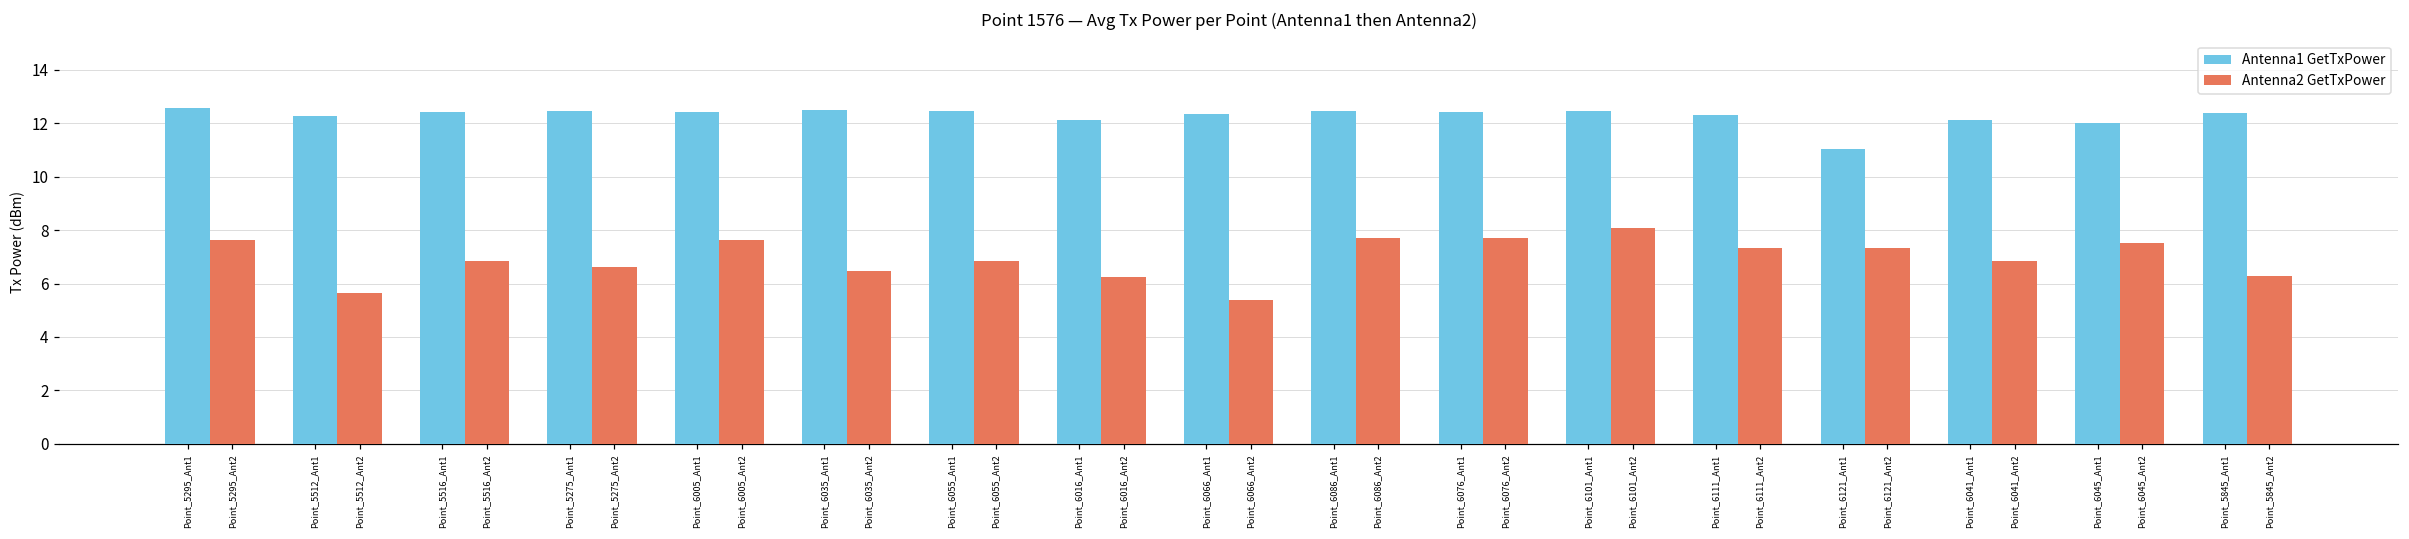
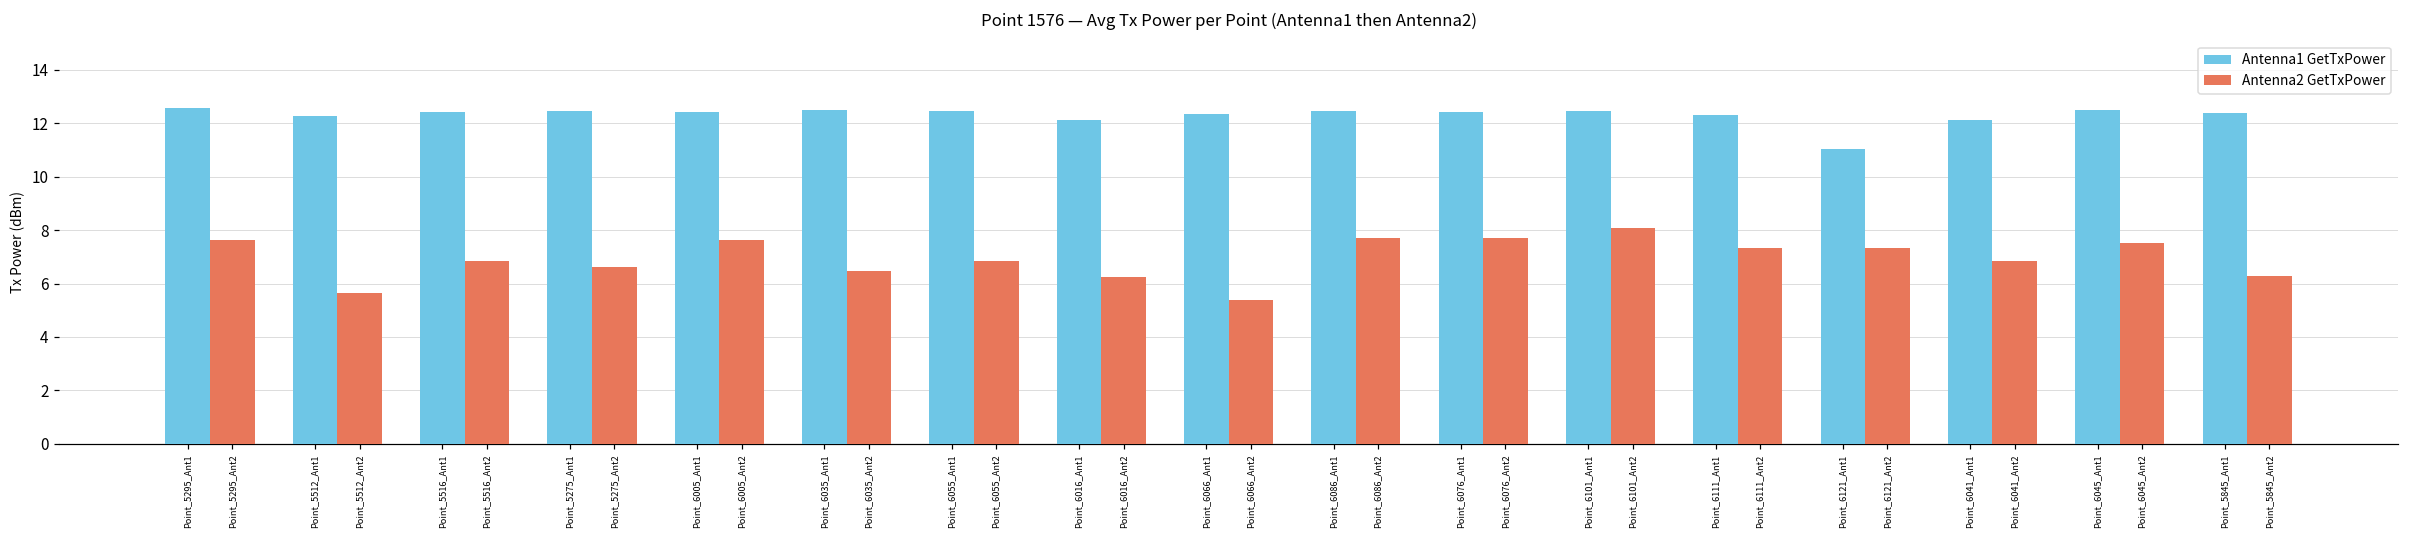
Antenna1 GetTxPower, Point_6045_Ant1: 12.0 -> 12.5
